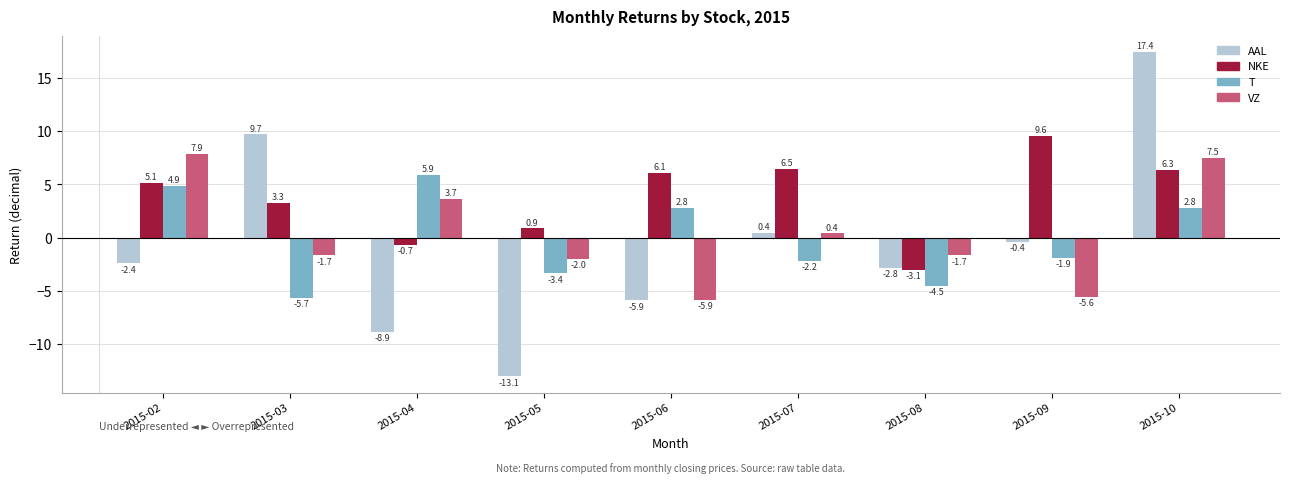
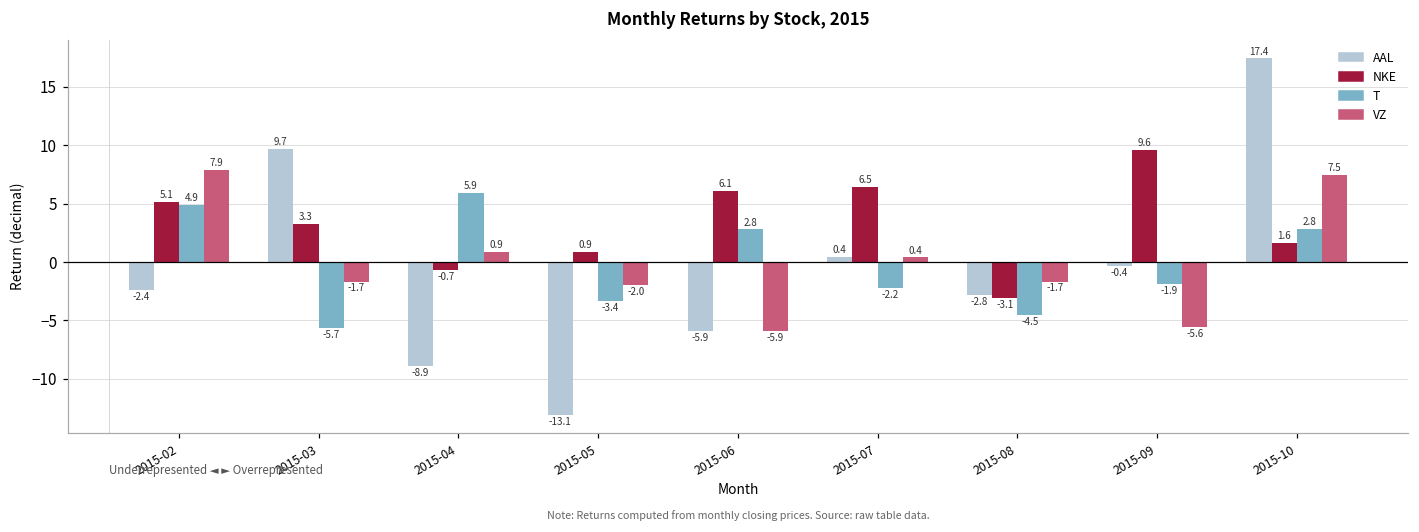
VZ, 2015-04: 3.7 -> 0.9
NKE, 2015-10: 6.3 -> 1.6
